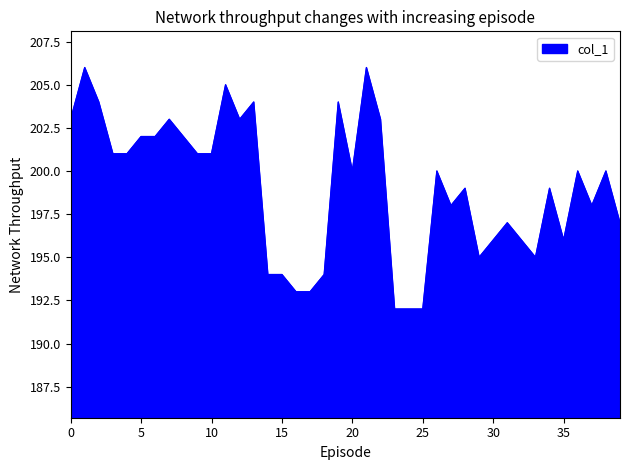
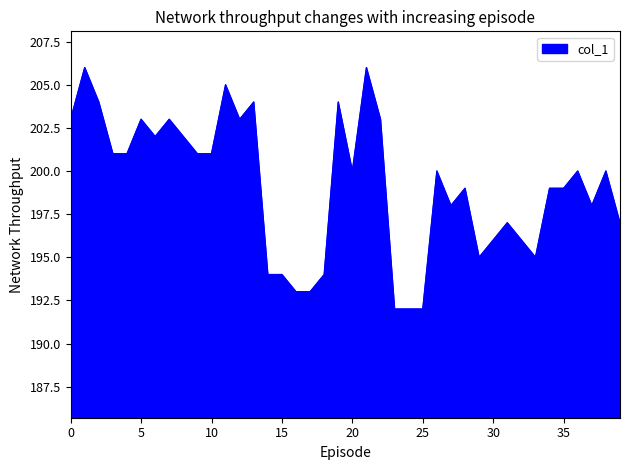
5: 202 -> 203
35: 196 -> 199
